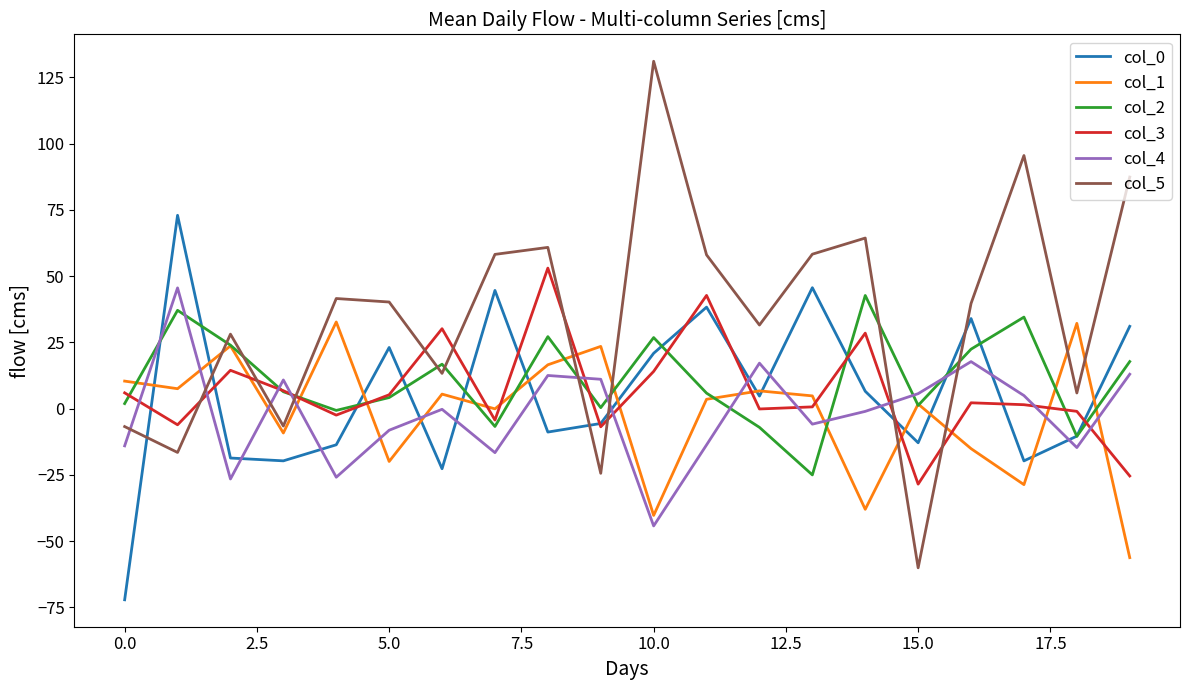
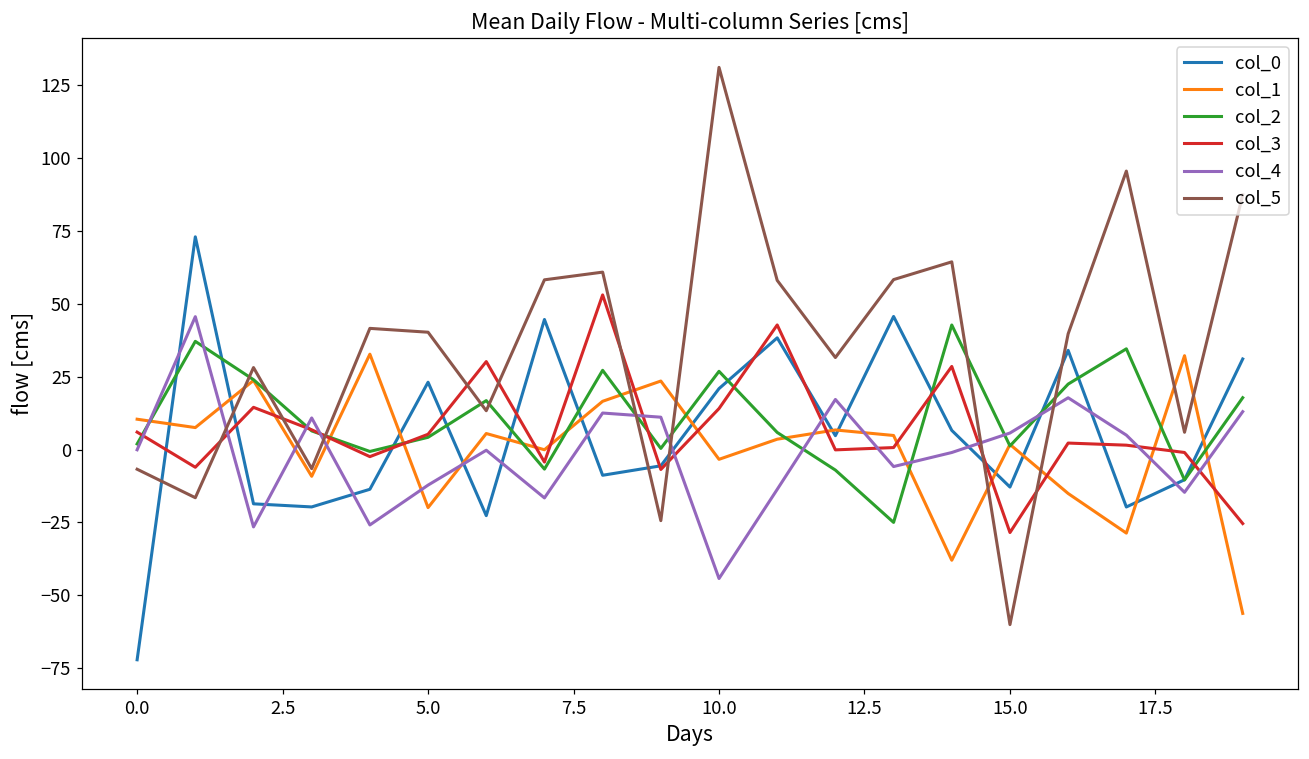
col_4, 0.0: -14 -> 0
col_4, 5.0: -8 -> -12
col_1, 10.0: -40 -> -3
